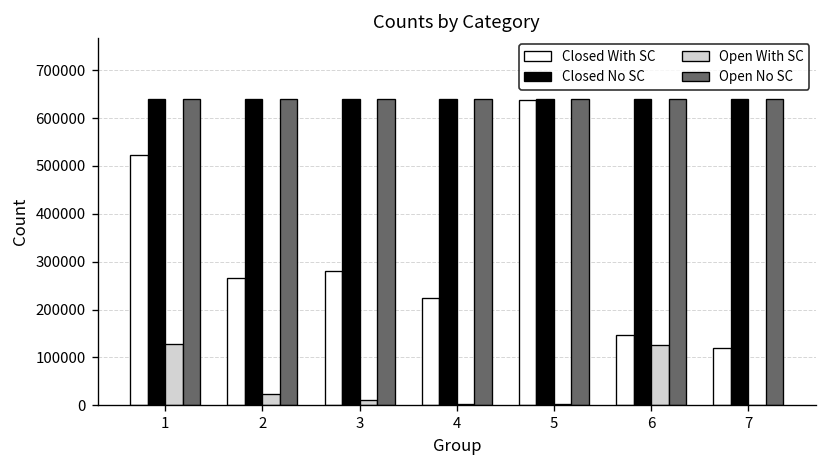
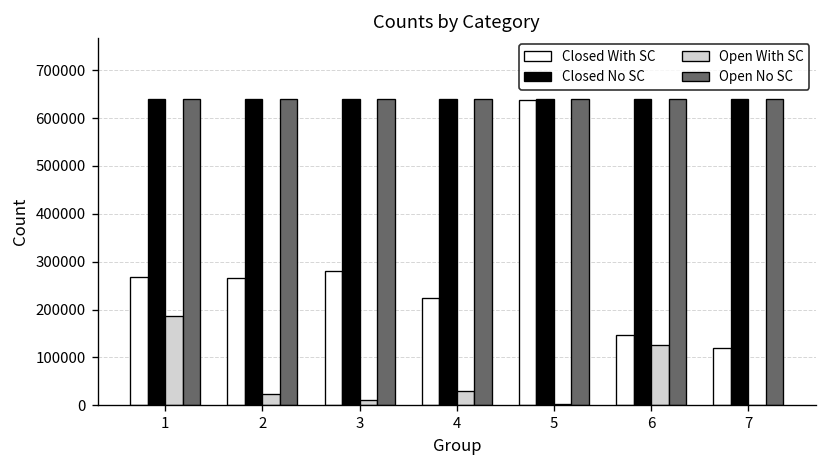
Closed With SC, 1: 520000 -> 270000
Open With SC, 1: 130000 -> 190000
Open With SC, 4: 0 -> 30000
